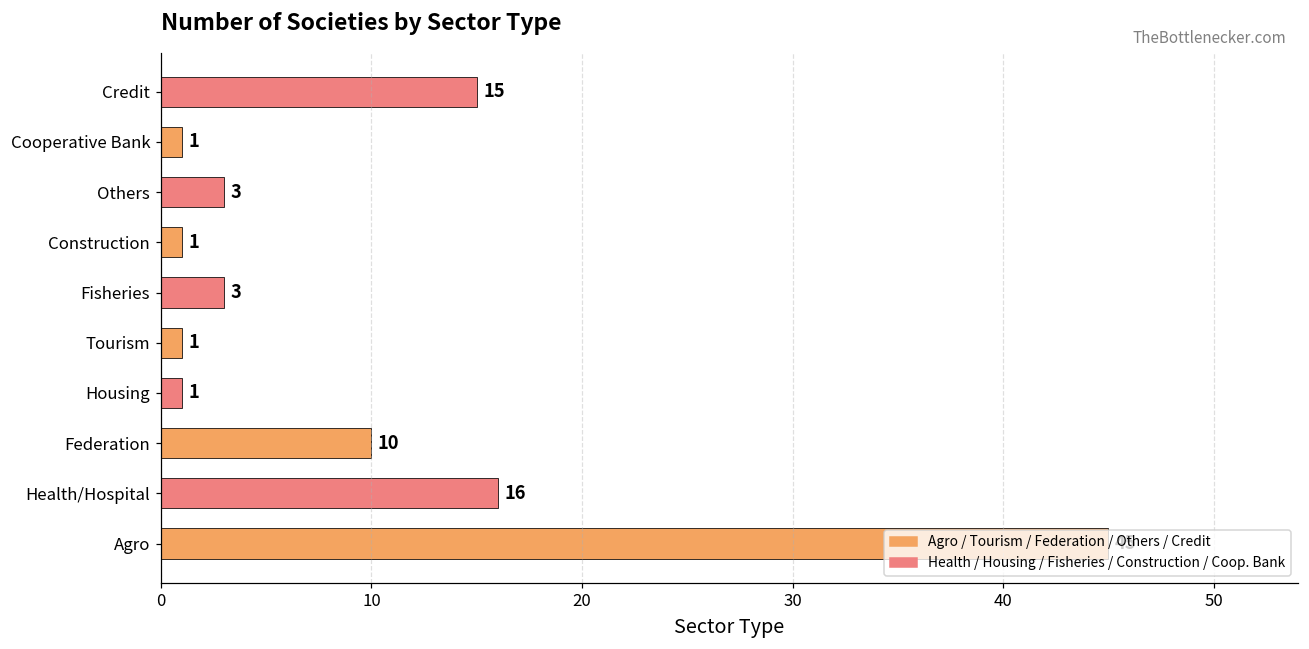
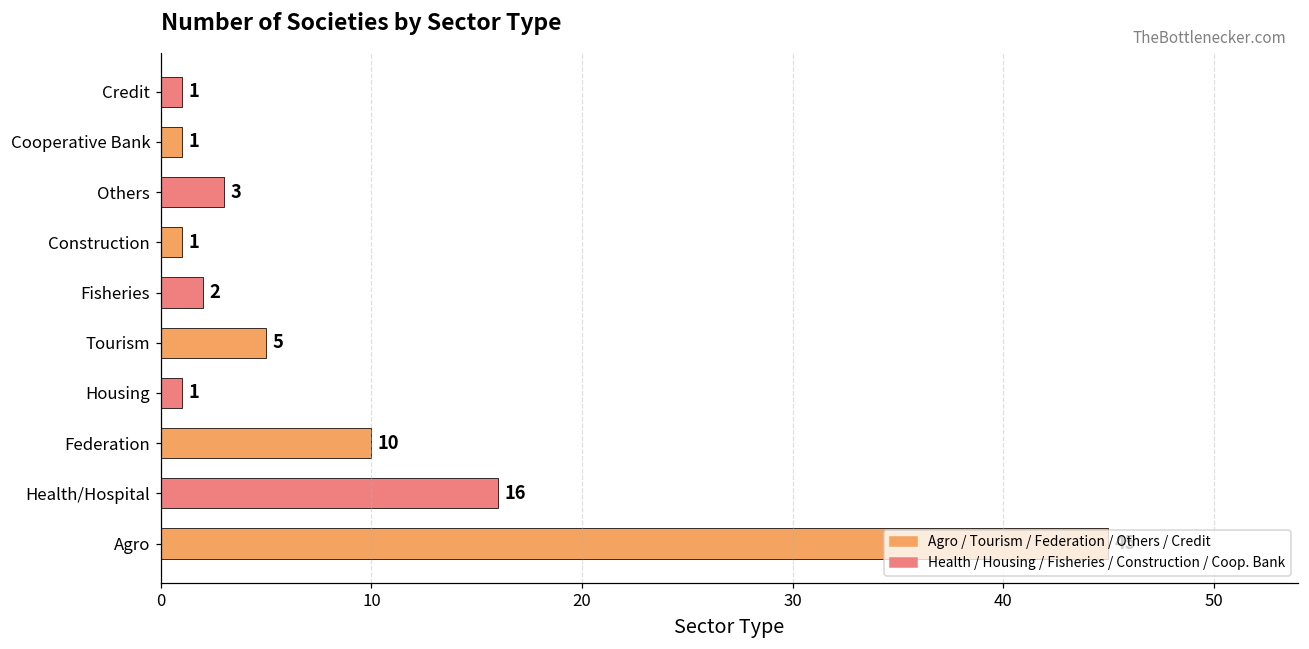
Credit: 15 -> 1
Fisheries: 3 -> 2
Tourism: 1 -> 5
